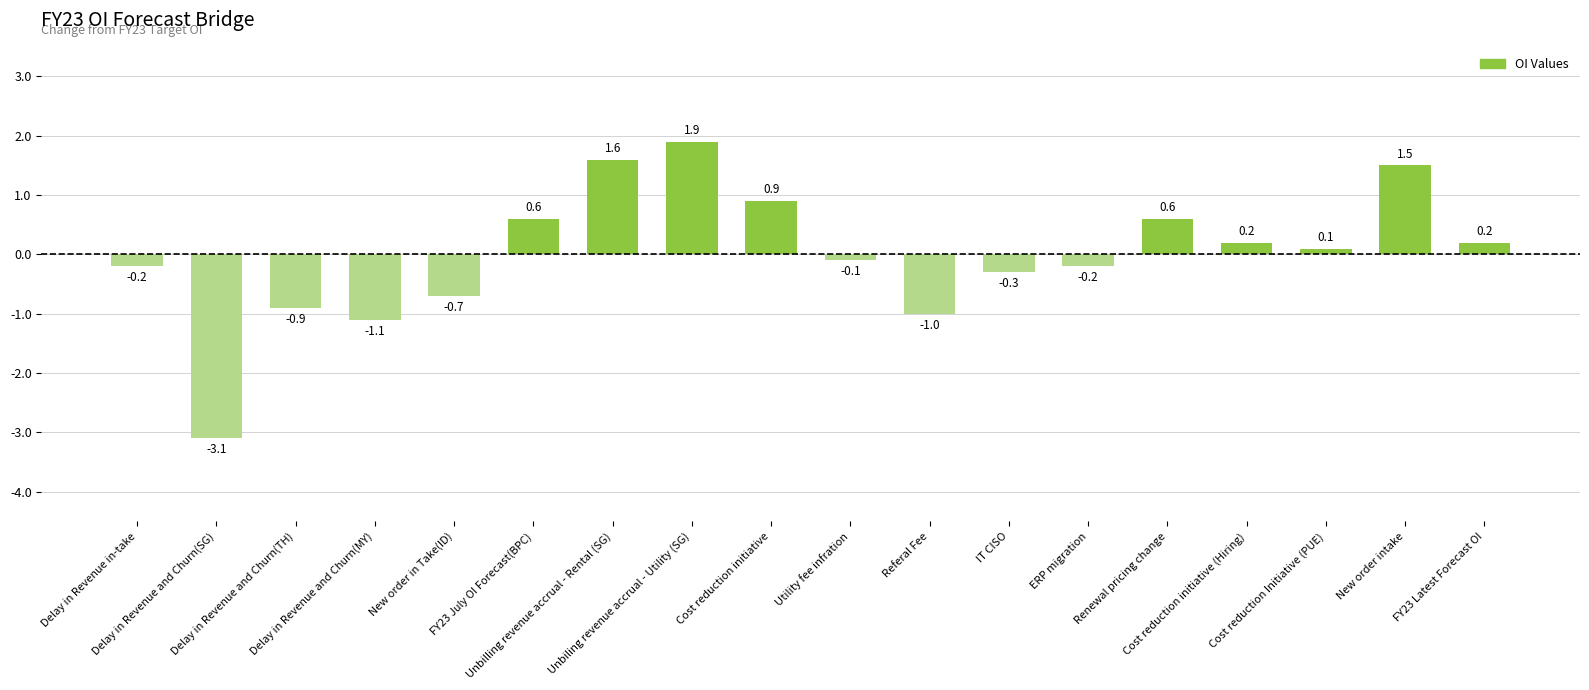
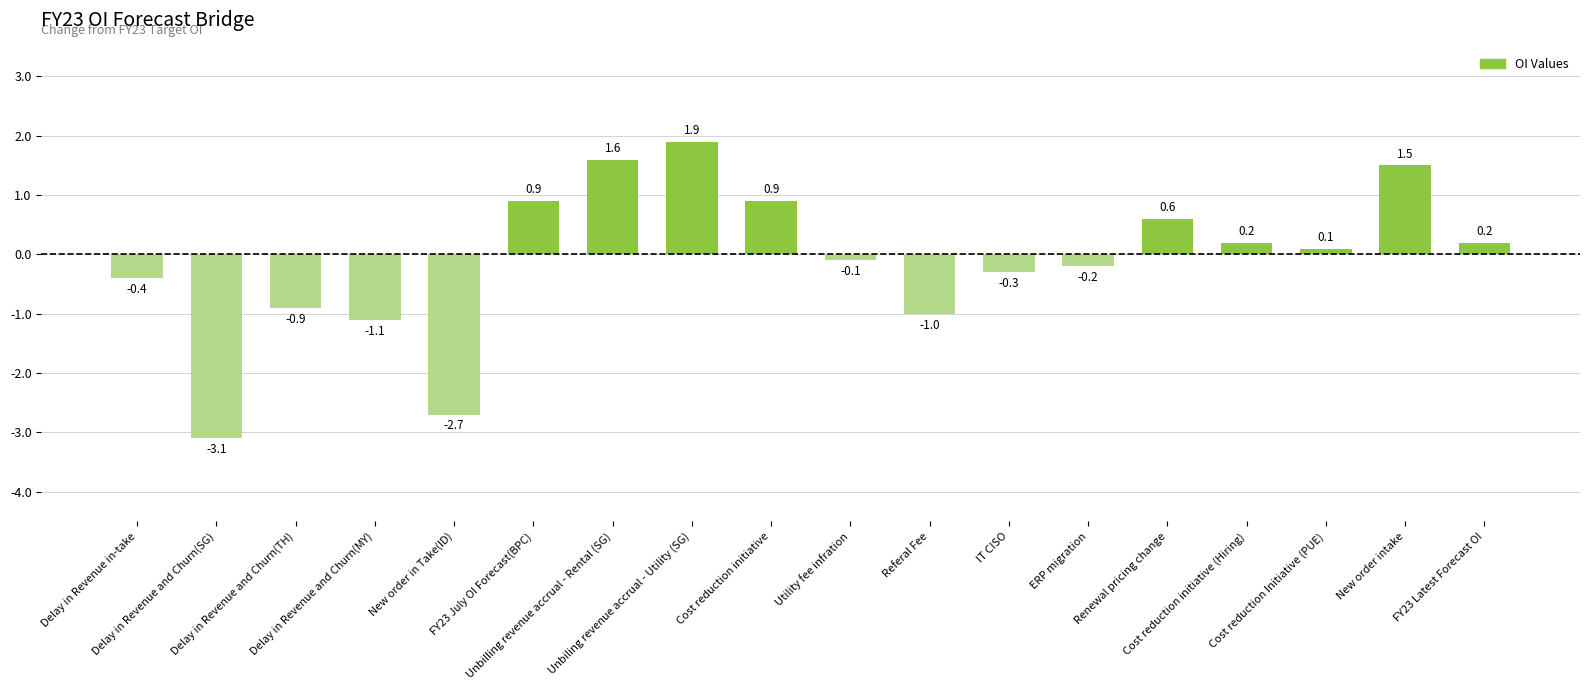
Delay in Revenue in-take: -0.2 -> -0.4
New order in Take(ID): -0.7 -> -2.7
FY23 July OI Forecast(BPC): 0.6 -> 0.9
